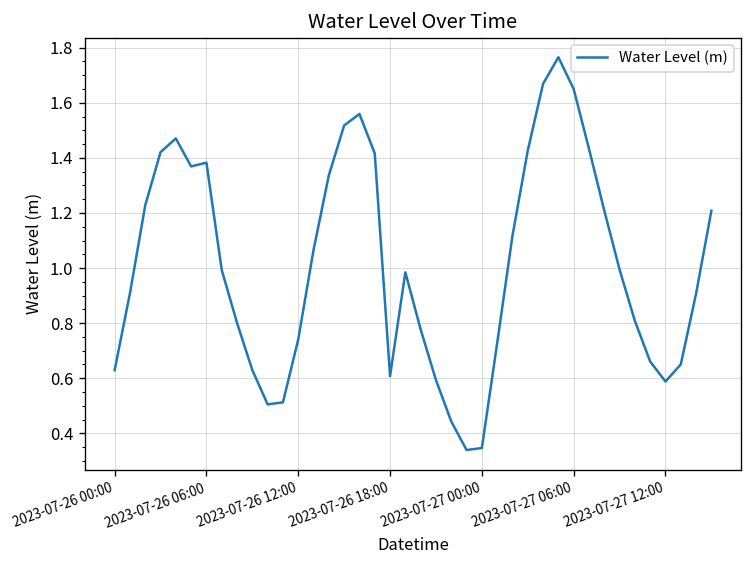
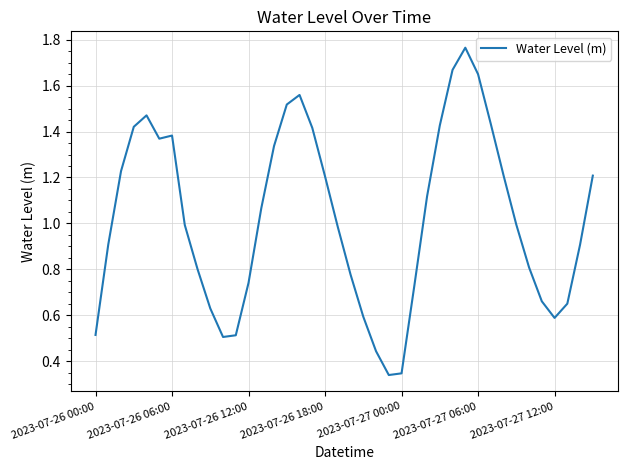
2023-07-26 00:00: 0.63 -> 0.51
2023-07-26 18:00: 0.61 -> 1.20
